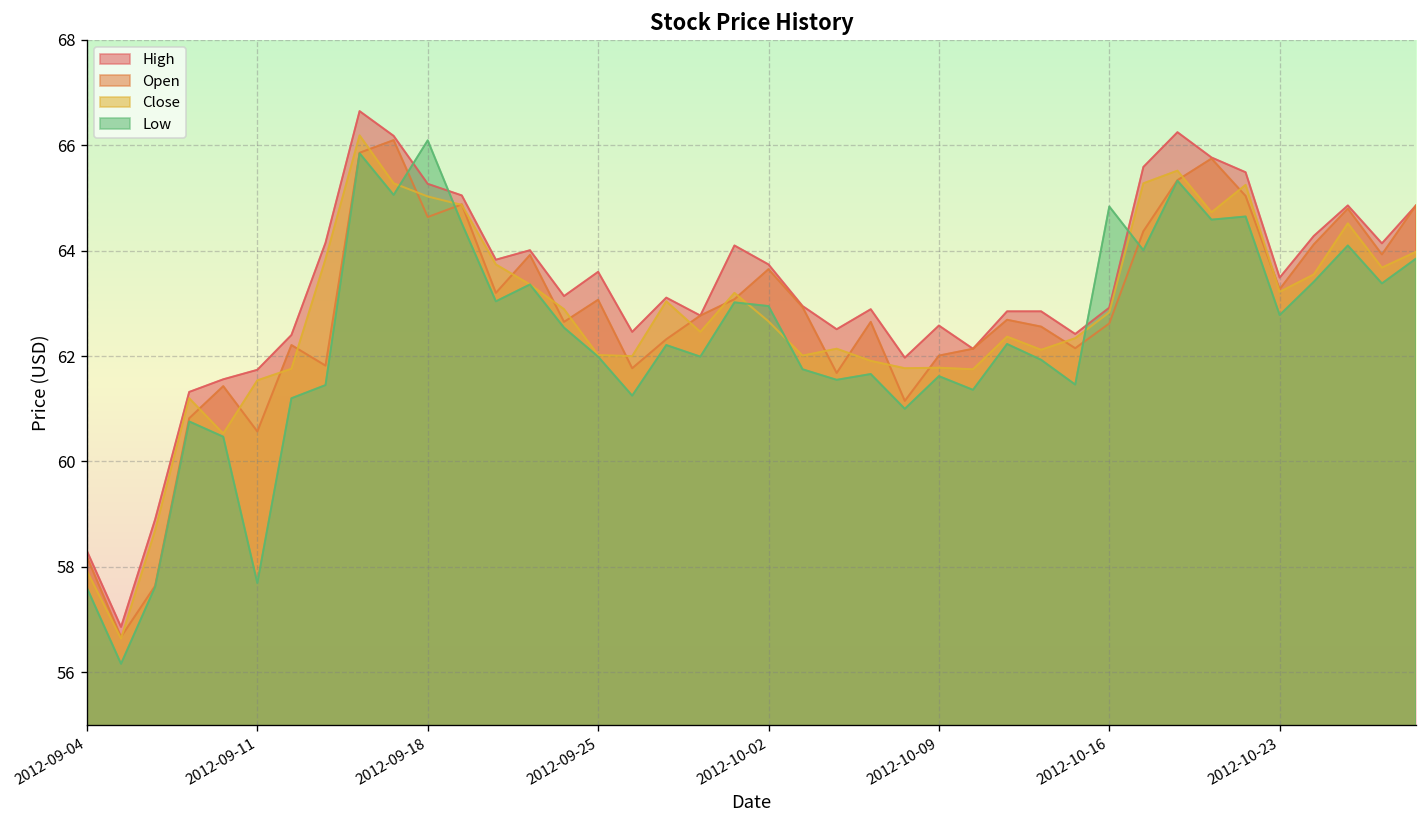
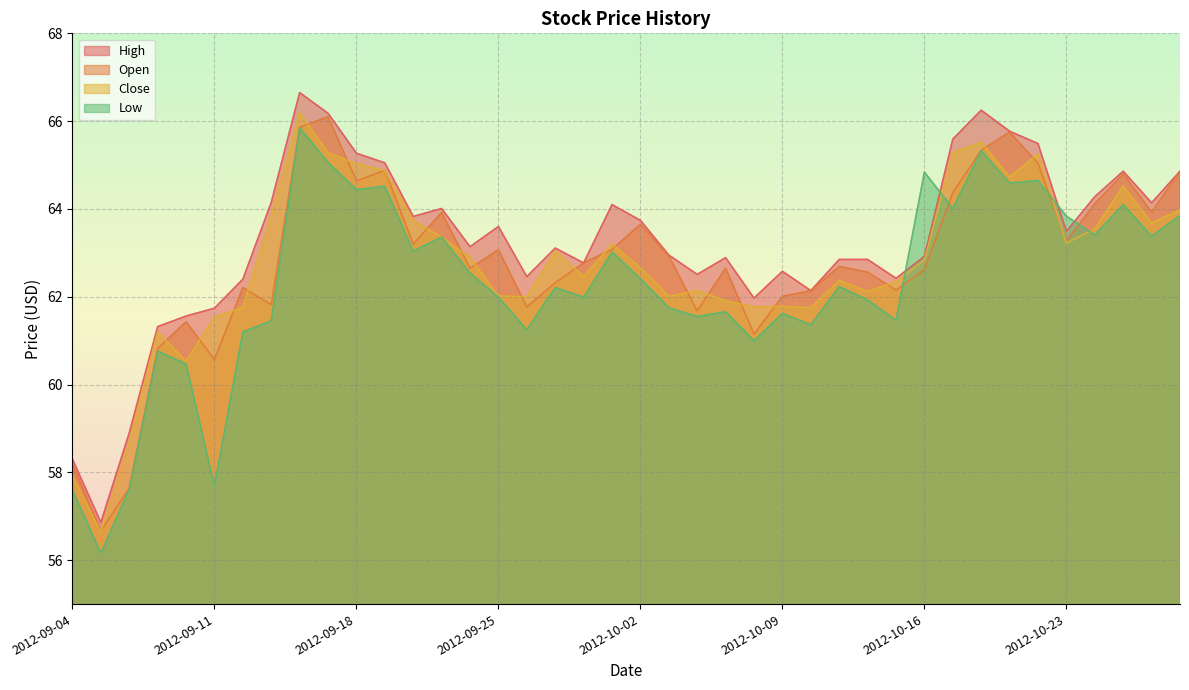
Low, 2012-09-18: 66.1 -> 64.4
Low, 2012-10-02: 63.0 -> 62.4
Low, 2012-10-23: 62.8 -> 63.8
